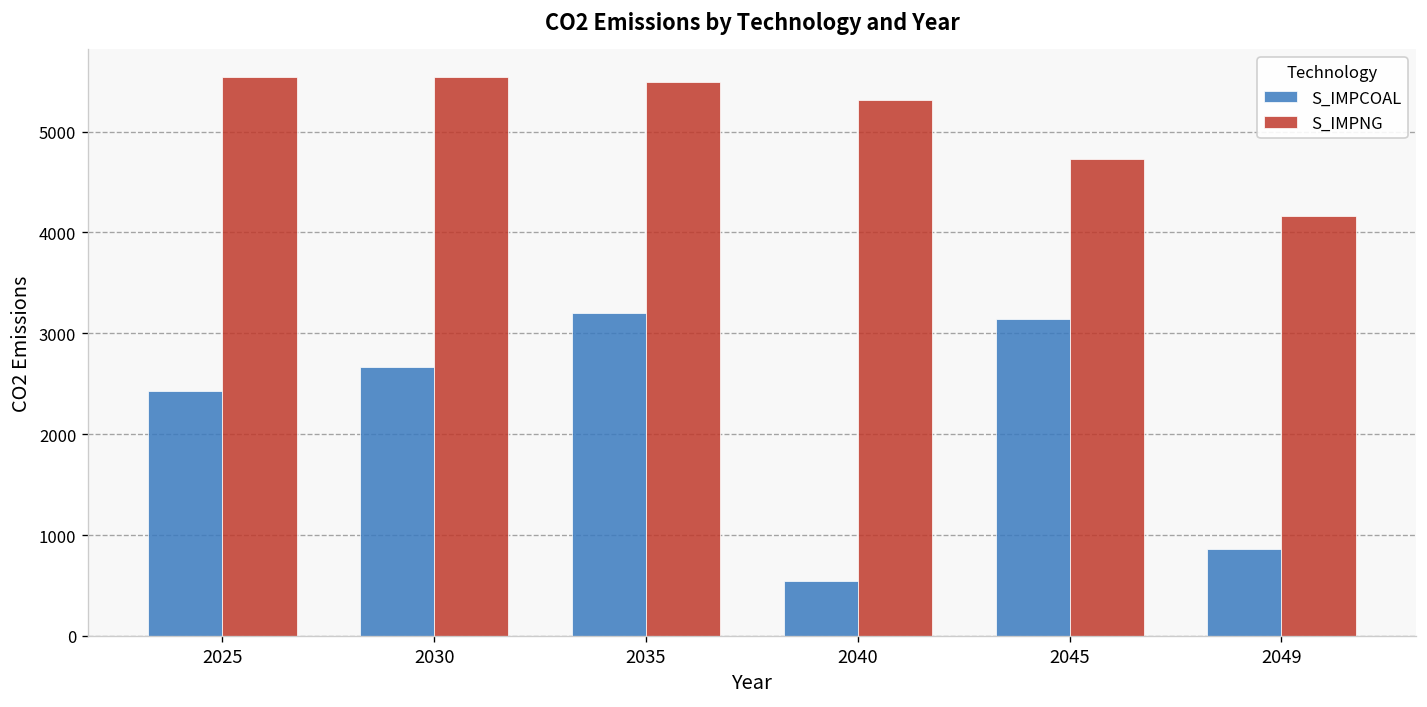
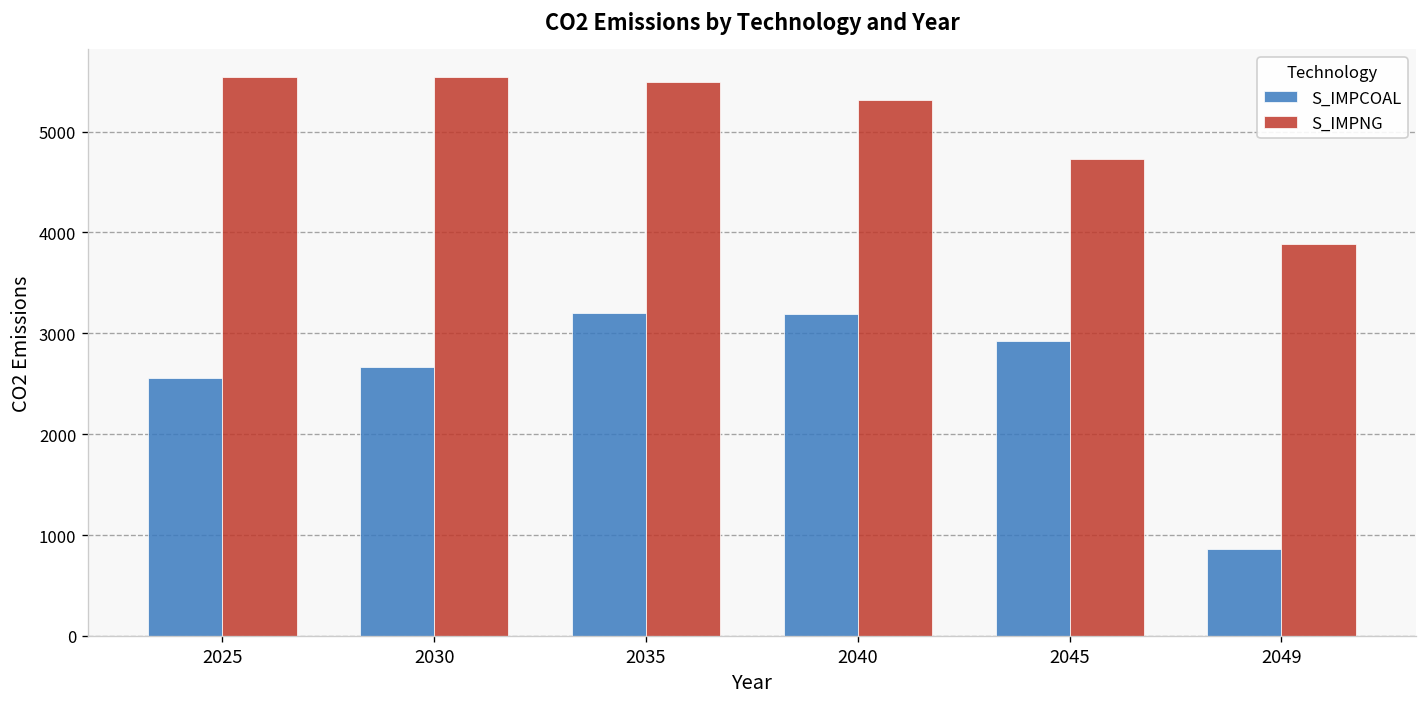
S_IMPCOAL, 2025: 2400 -> 2600
S_IMPCOAL, 2040: 500 -> 3200
S_IMPCOAL, 2045: 3100 -> 2900
S_IMPNG, 2049: 4200 -> 3900
